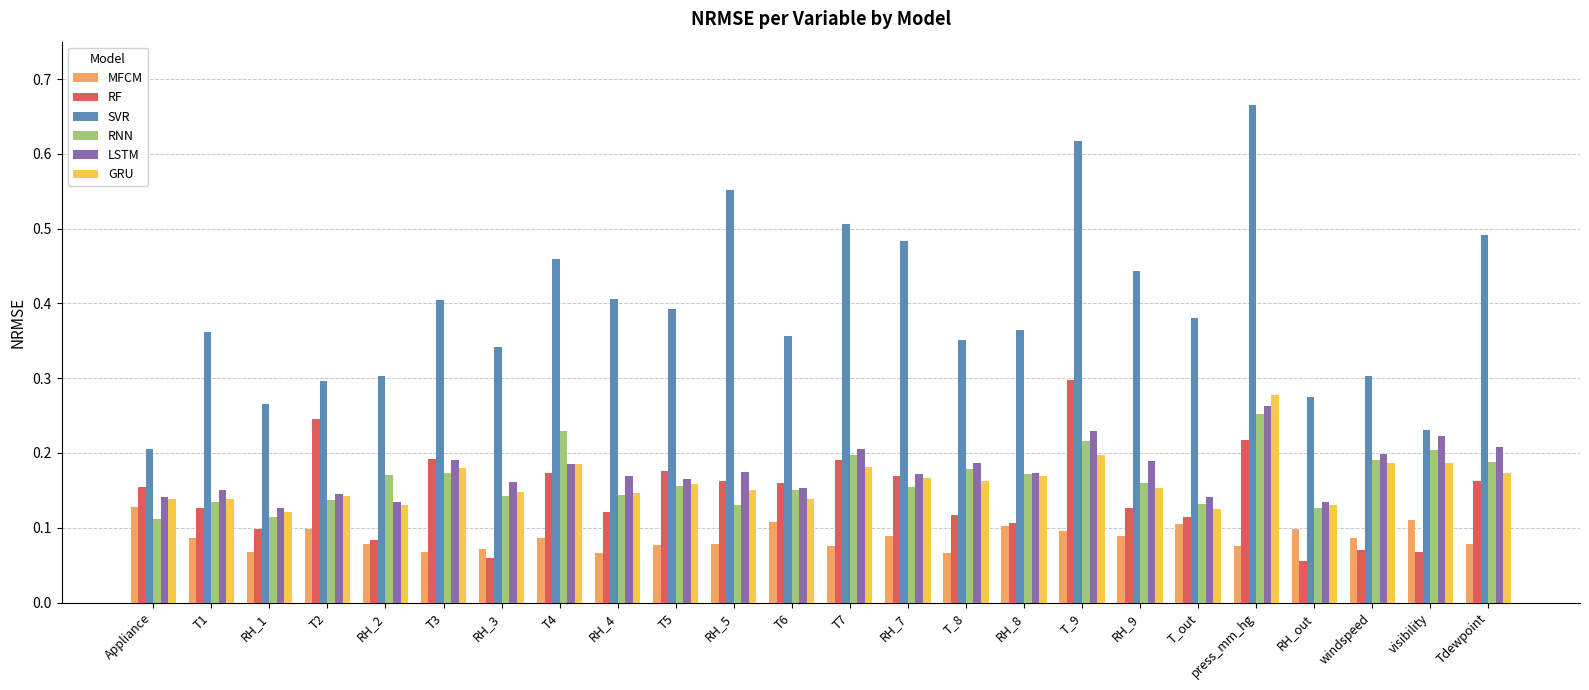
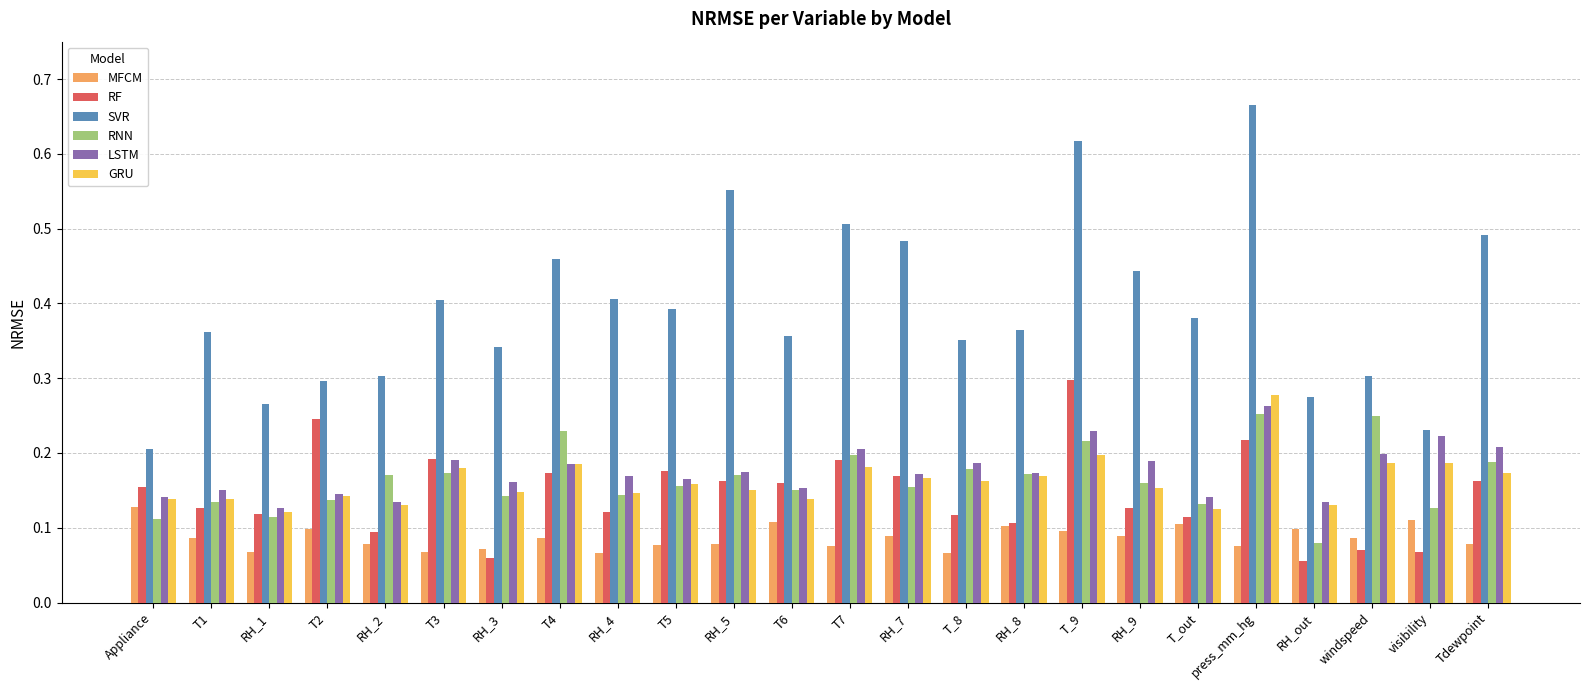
RF, RH_1: 0.10 -> 0.12
RF, RH_2: 0.08 -> 0.10
RNN, RH_5: 0.13 -> 0.17
RNN, RH_out: 0.13 -> 0.08
RNN, windspeed: 0.19 -> 0.25
RNN, visibility: 0.20 -> 0.13
